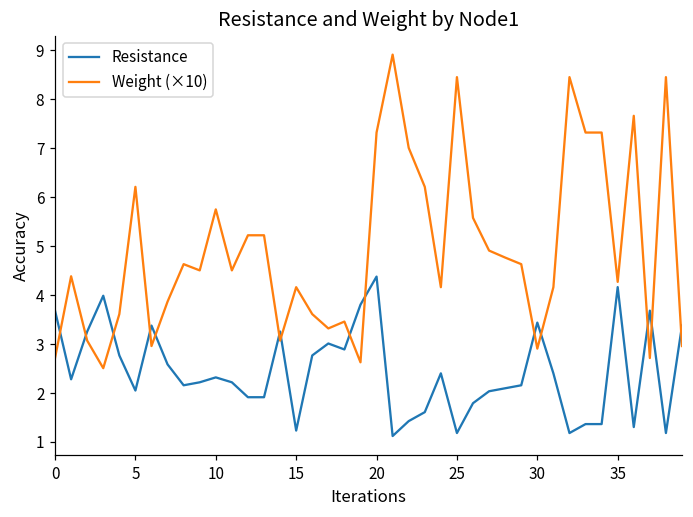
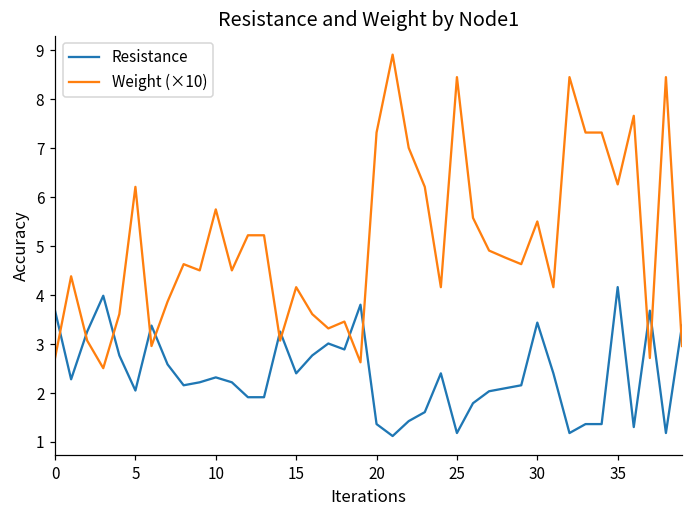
Resistance, 15: 1.2 -> 2.4
Resistance, 20: 4.4 -> 1.4
Weight (×10), 30: 2.9 -> 5.5
Weight (×10), 35: 4.3 -> 6.3
